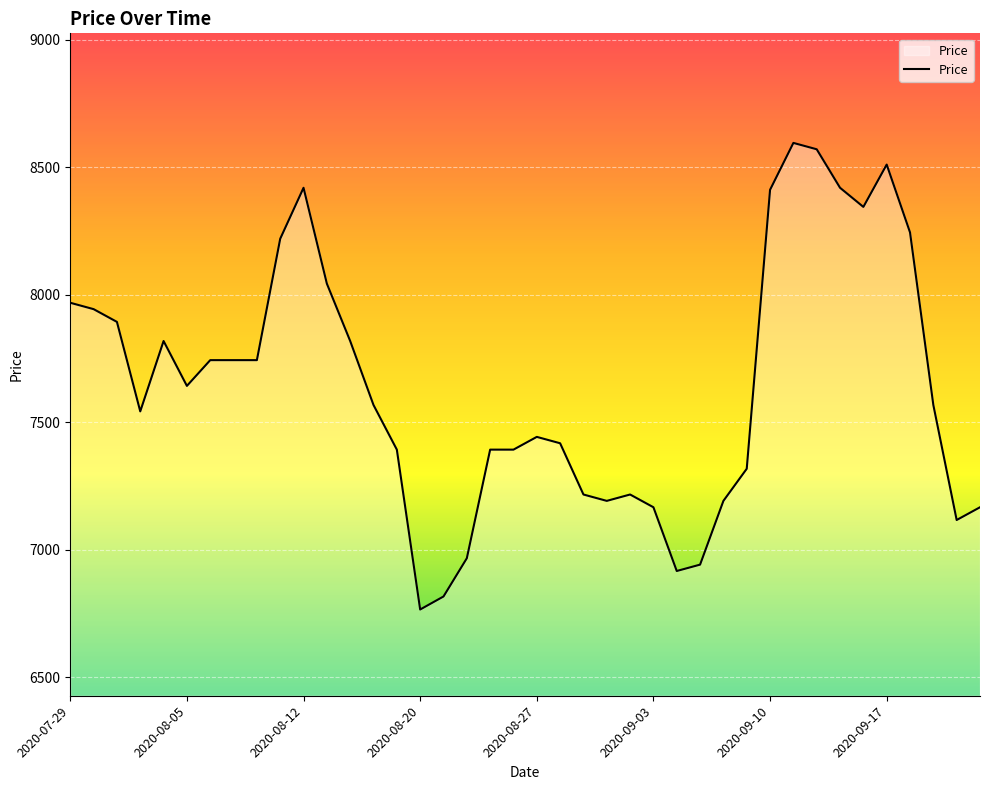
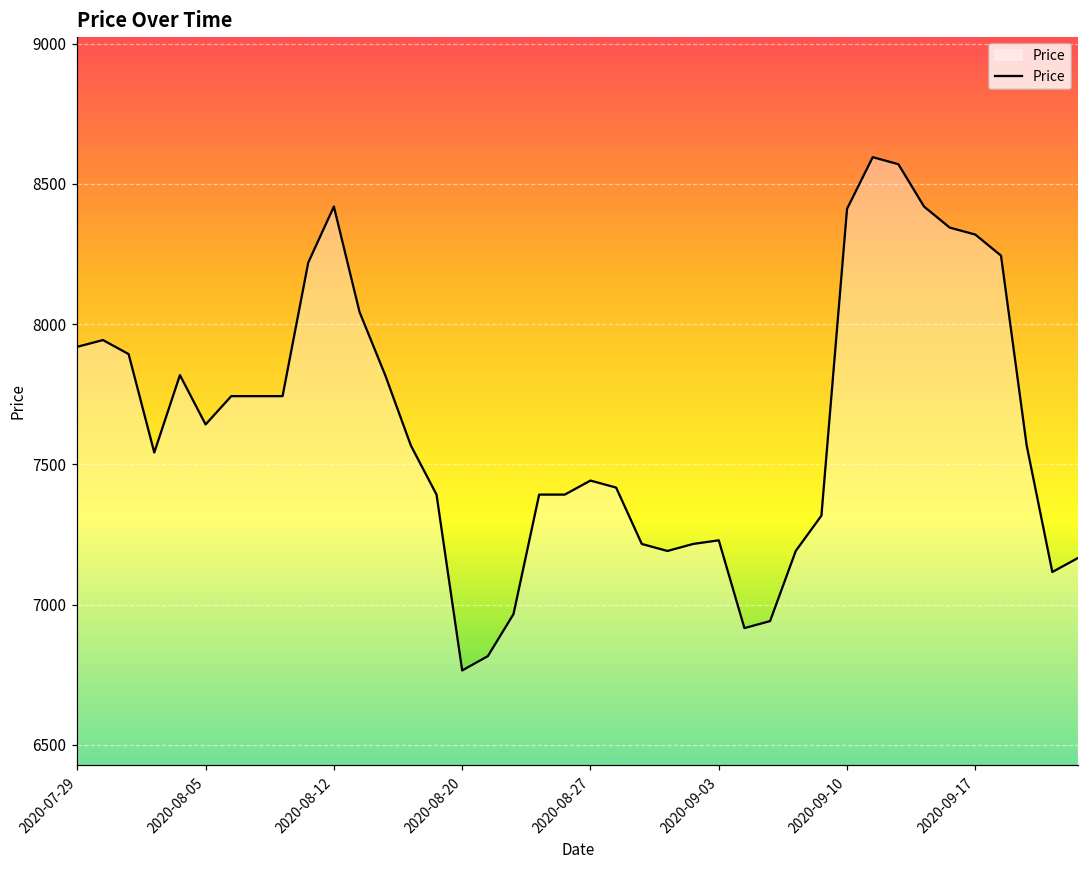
2020-07-29: 7970 -> 7920
2020-09-03: 7170 -> 7230
2020-09-17: 8510 -> 8320
